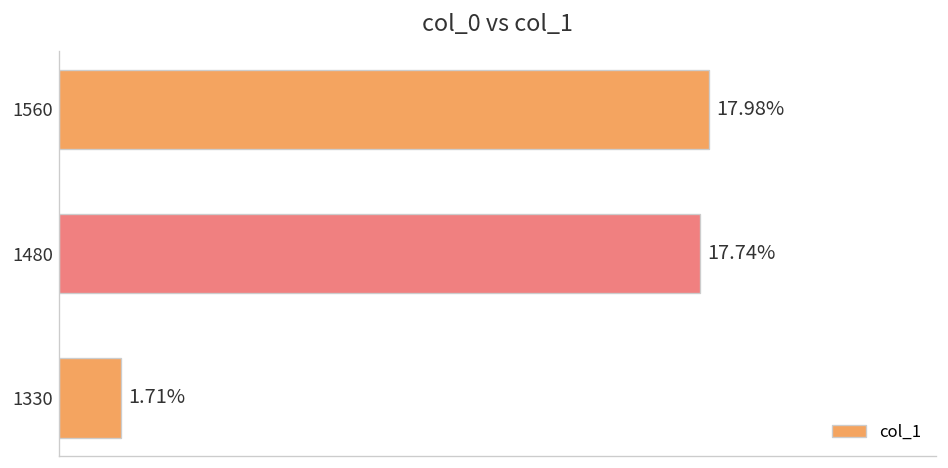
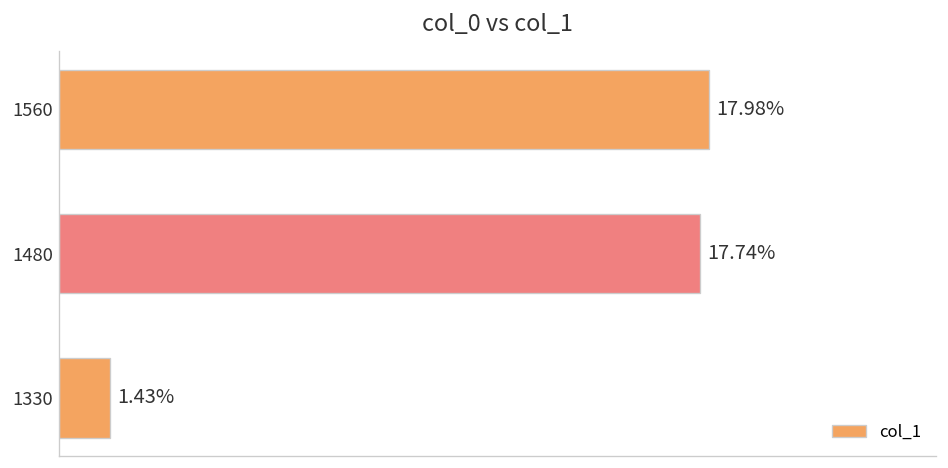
1330: 1.71% -> 1.43%
